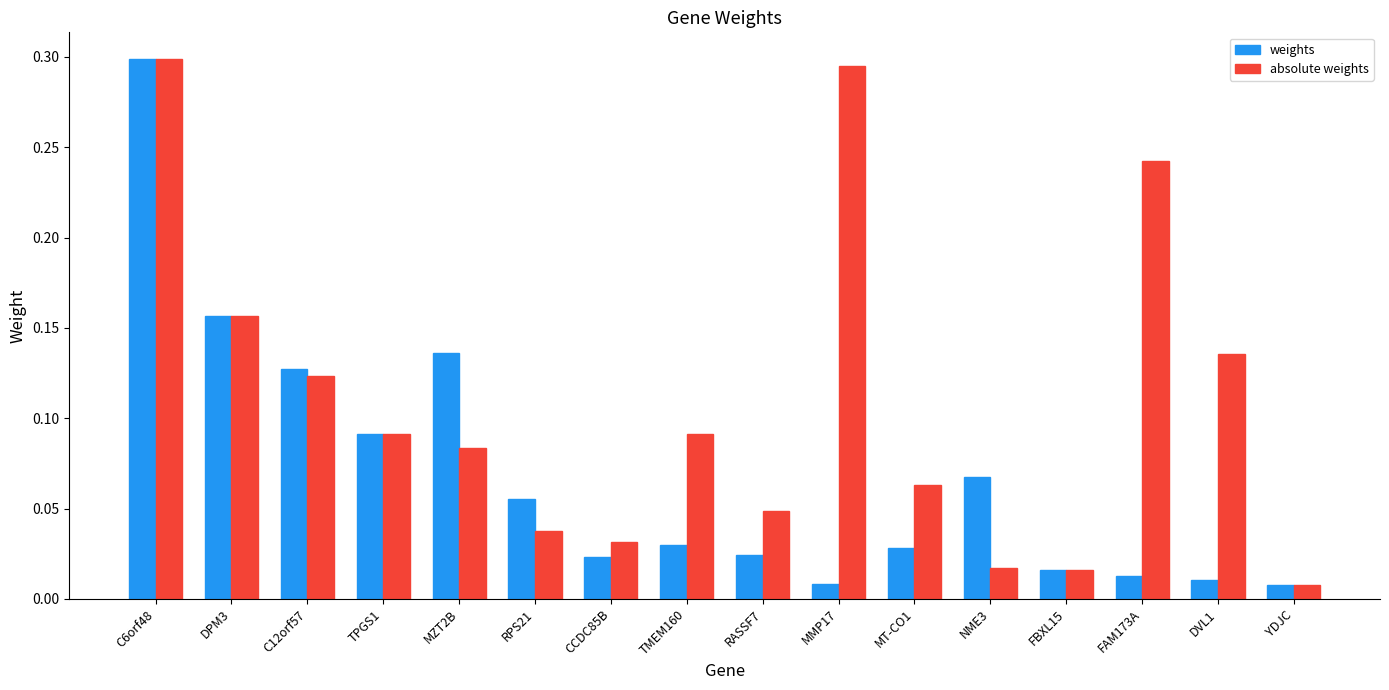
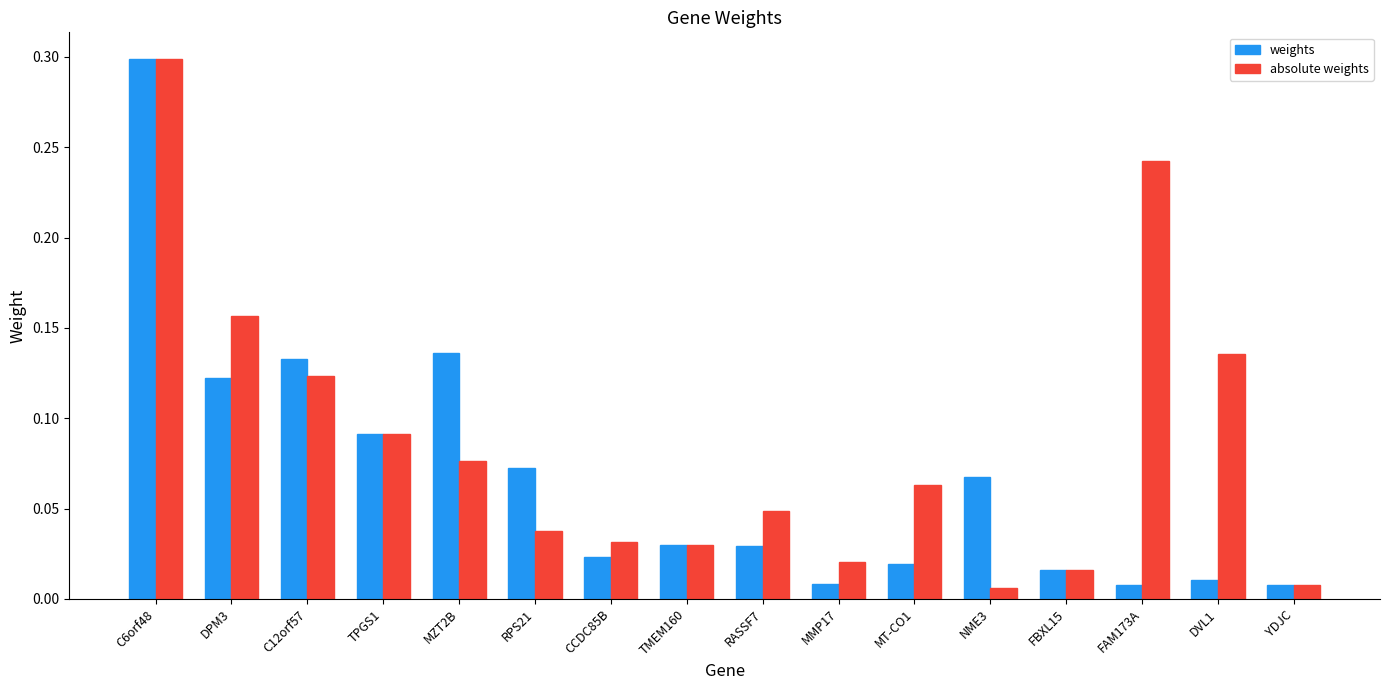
weights, DPM3: 0.157 -> 0.122
weights, C12orf57: 0.127 -> 0.133
absolute weights, MZT2B: 0.083 -> 0.076
weights, RPS21: 0.055 -> 0.073
absolute weights, TMEM160: 0.091 -> 0.030
weights, RASSF7: 0.024 -> 0.029
absolute weights, MMP17: 0.295 -> 0.021
weights, MT-CO1: 0.028 -> 0.019
absolute weights, NME3: 0.017 -> 0.006
weights, FAM173A: 0.013 -> 0.008
